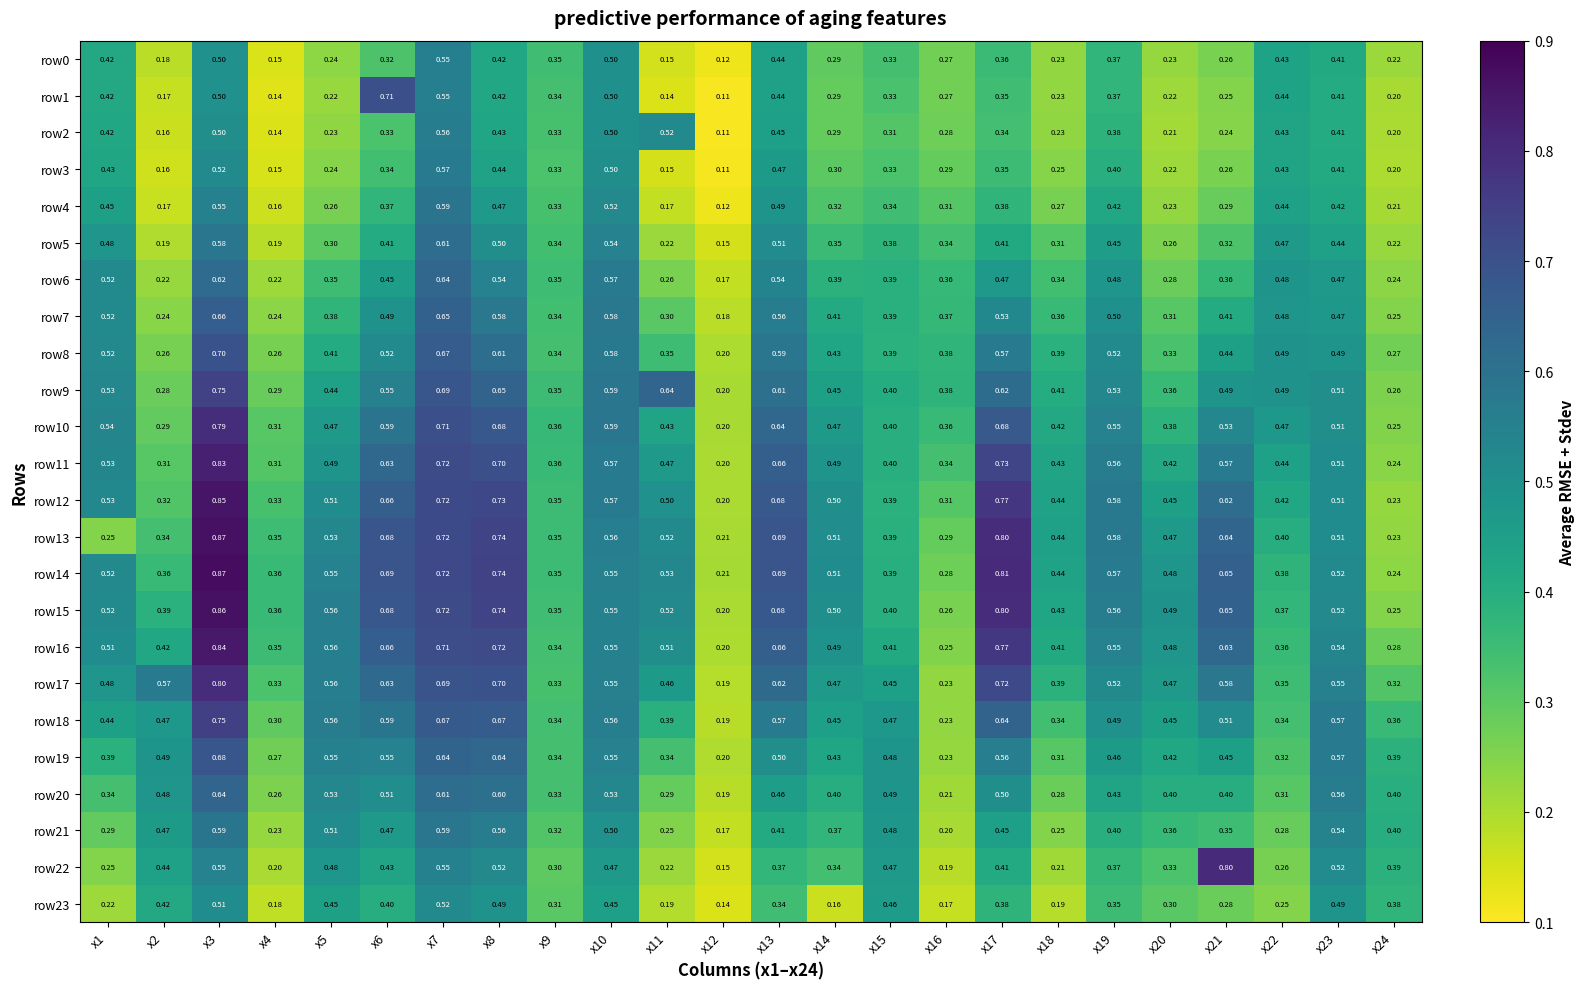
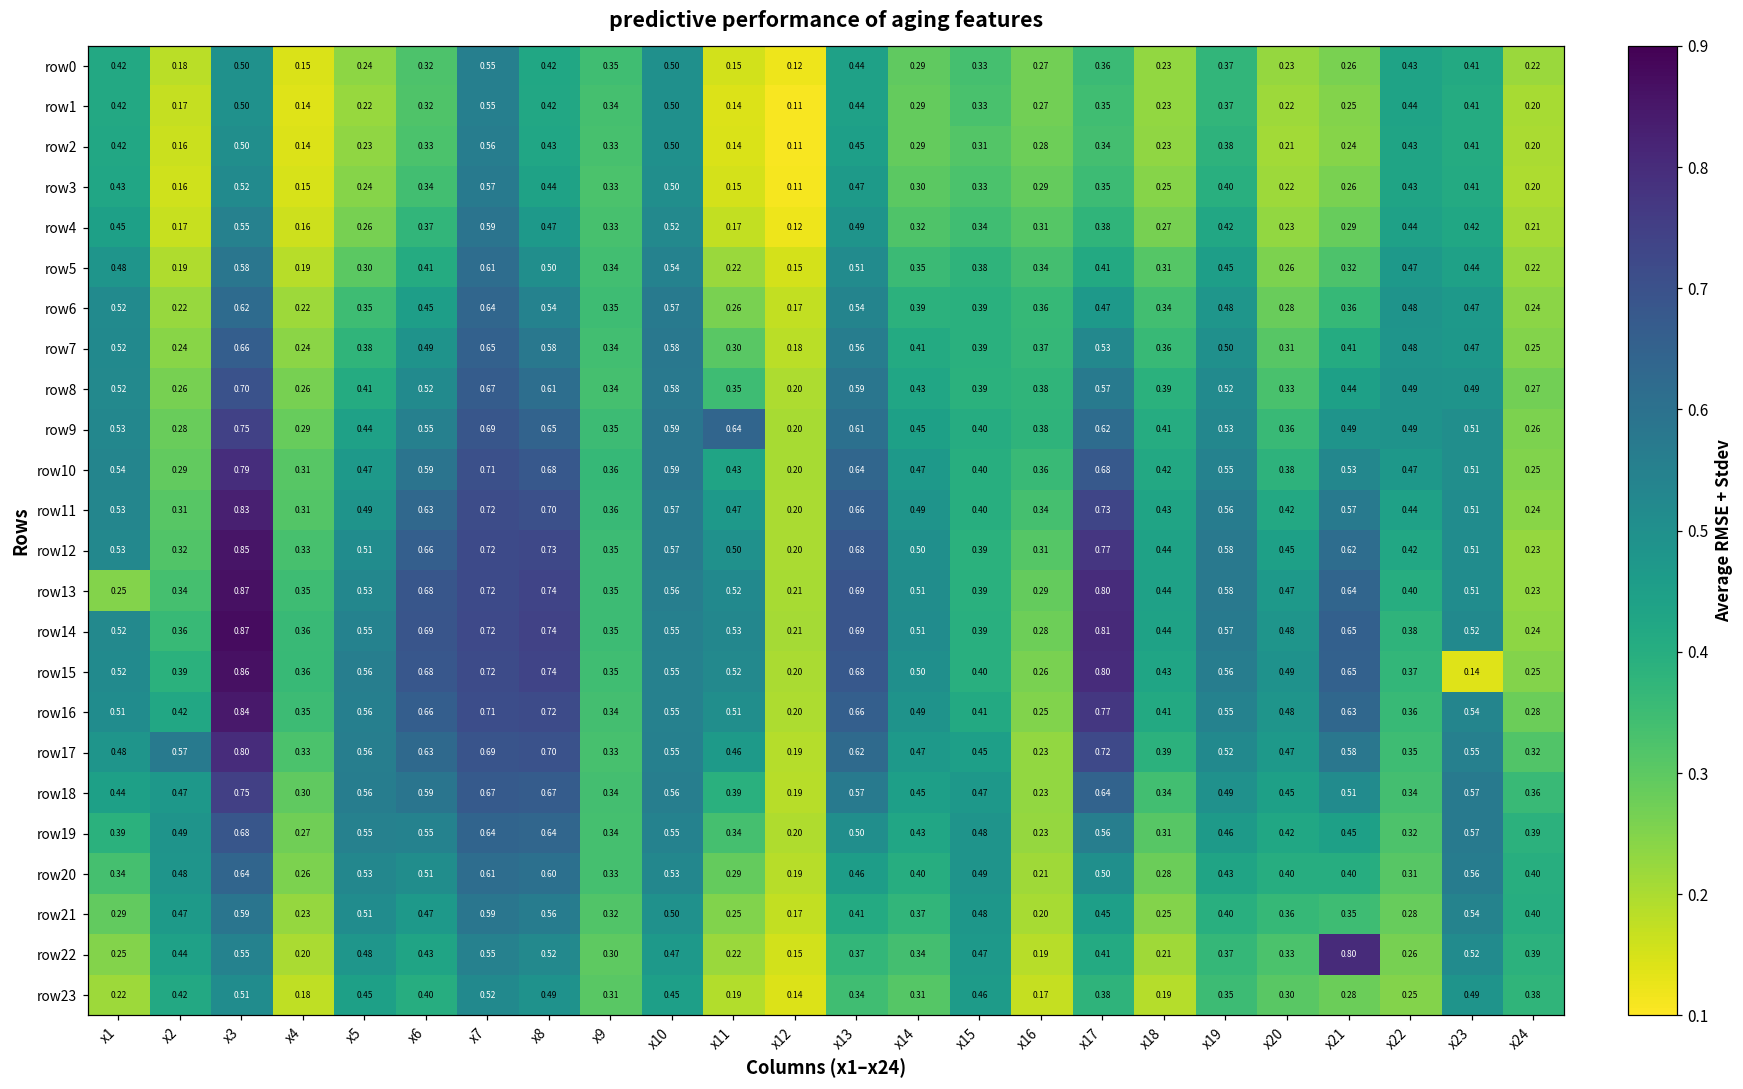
row1, x6: 0.71 -> 0.32
row2, x11: 0.52 -> 0.14
row15, x23: 0.52 -> 0.14
row23, x14: 0.16 -> 0.31
